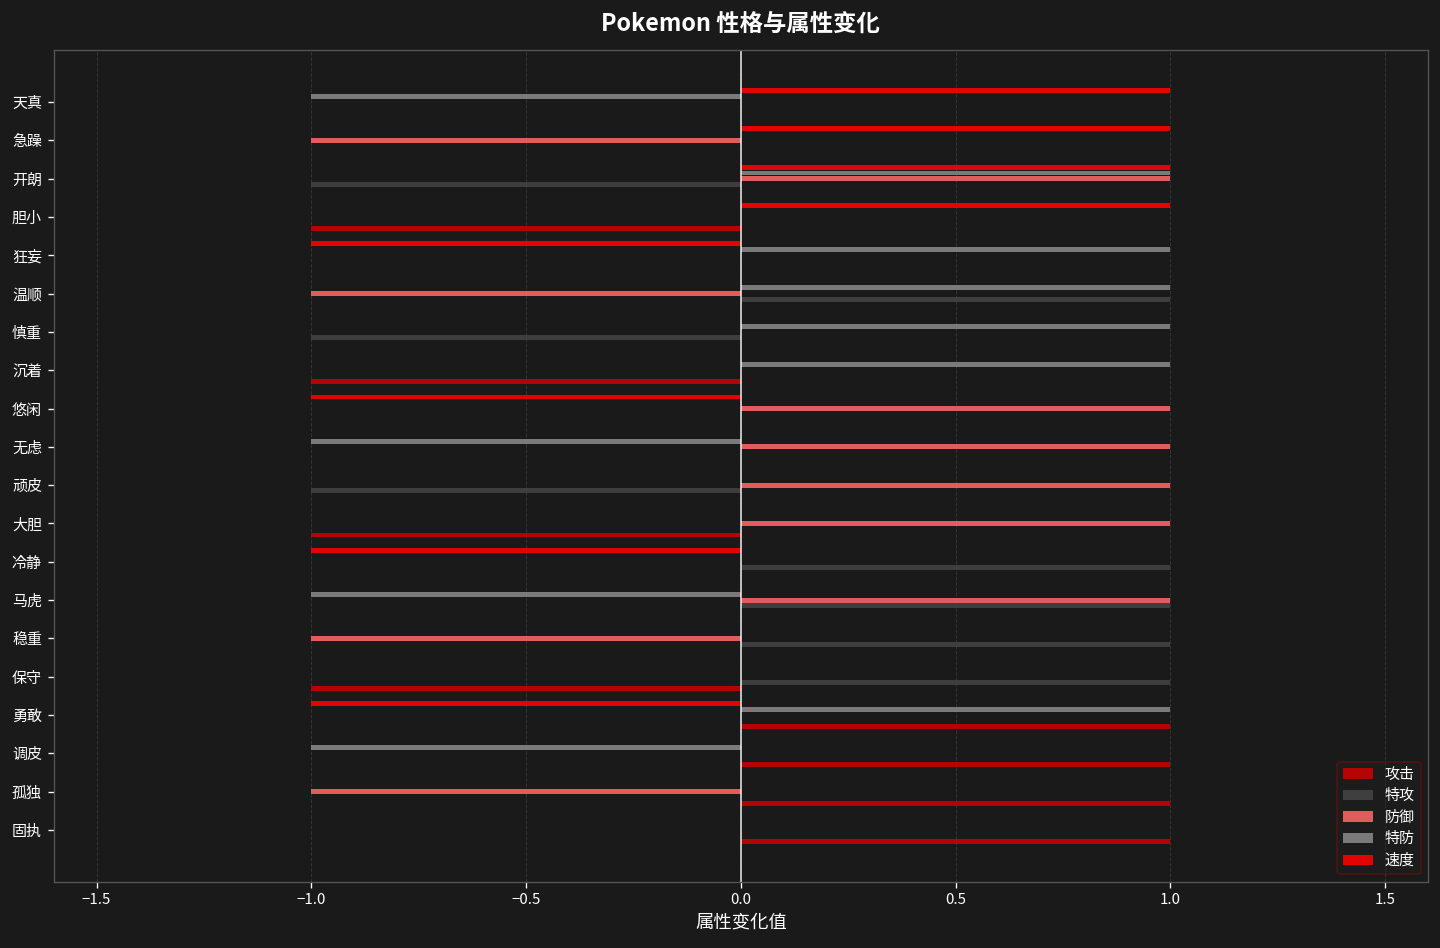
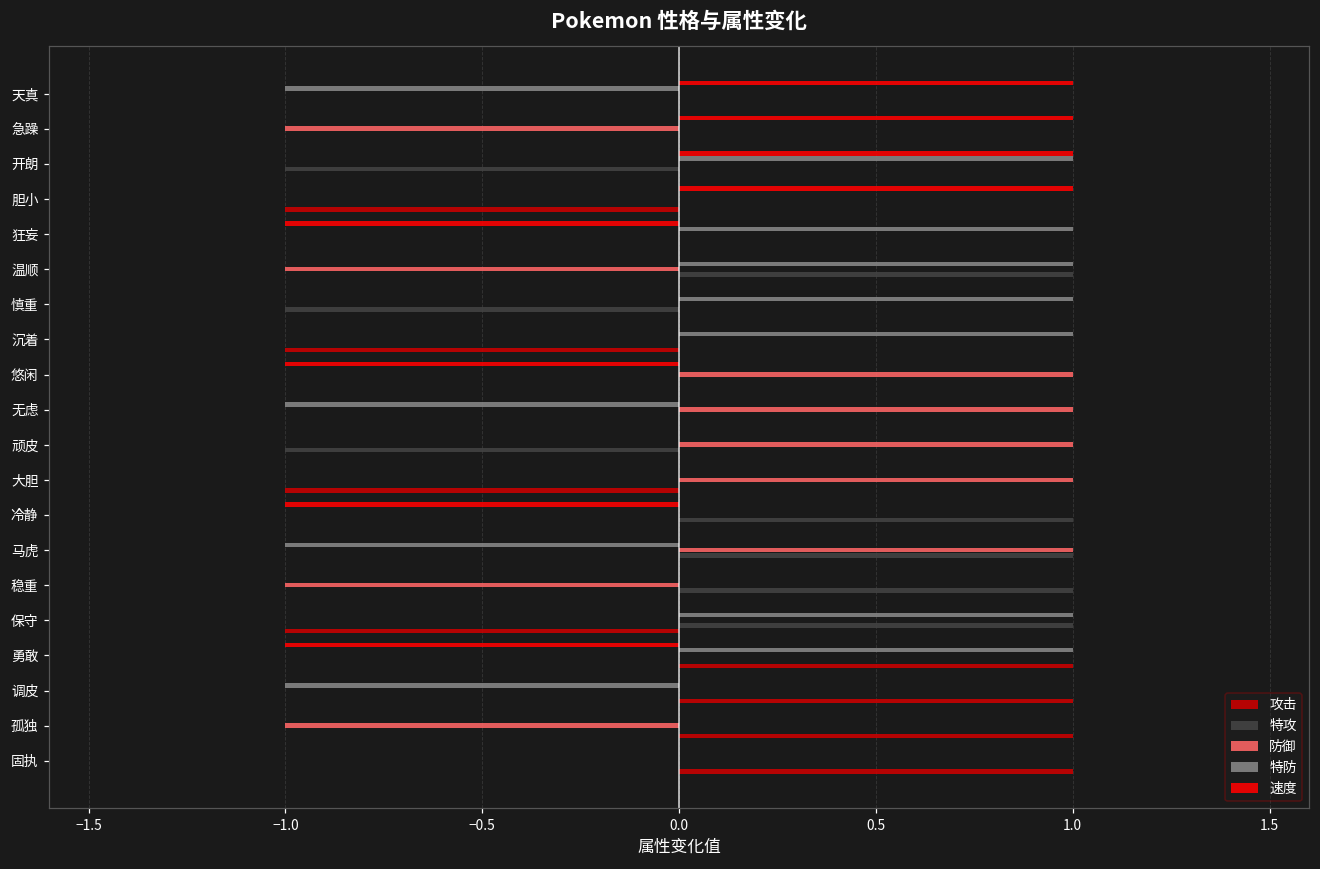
防御, 开朗: 1 -> 0
特防, 保守: 0 -> 1
